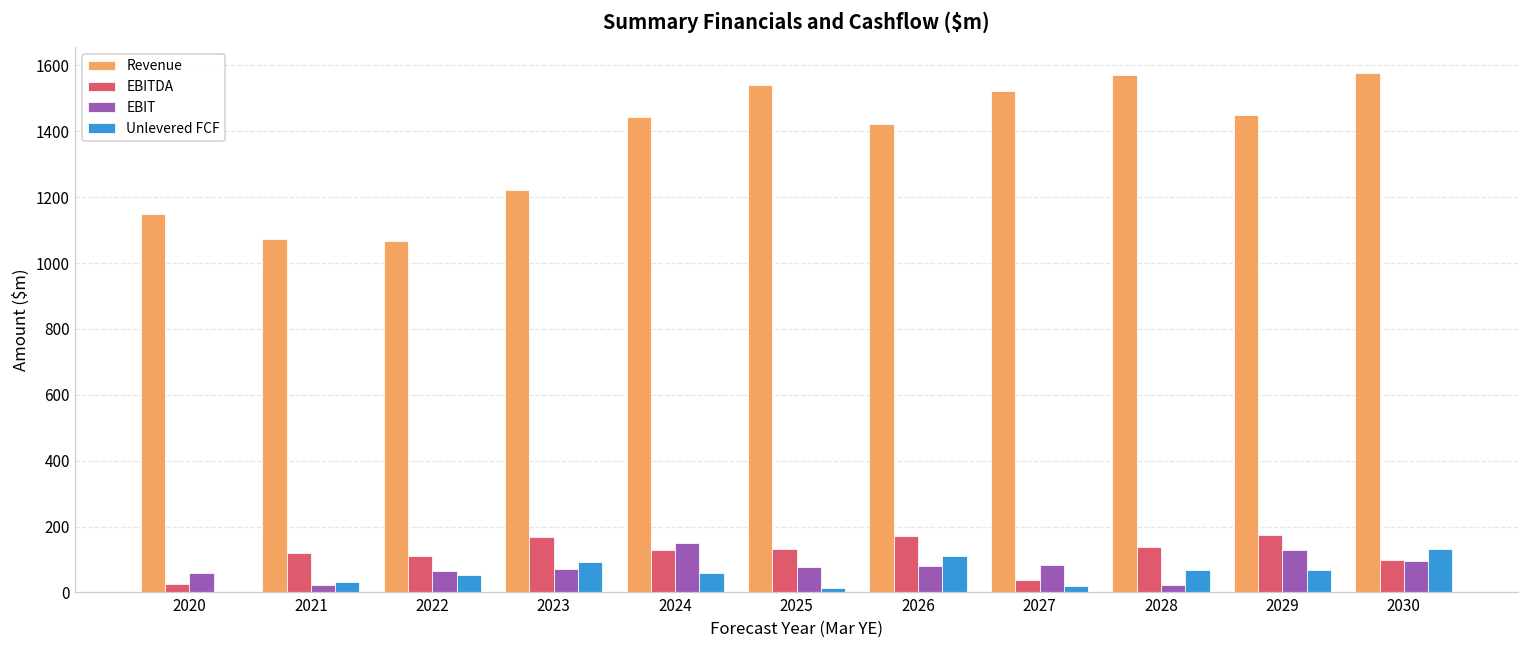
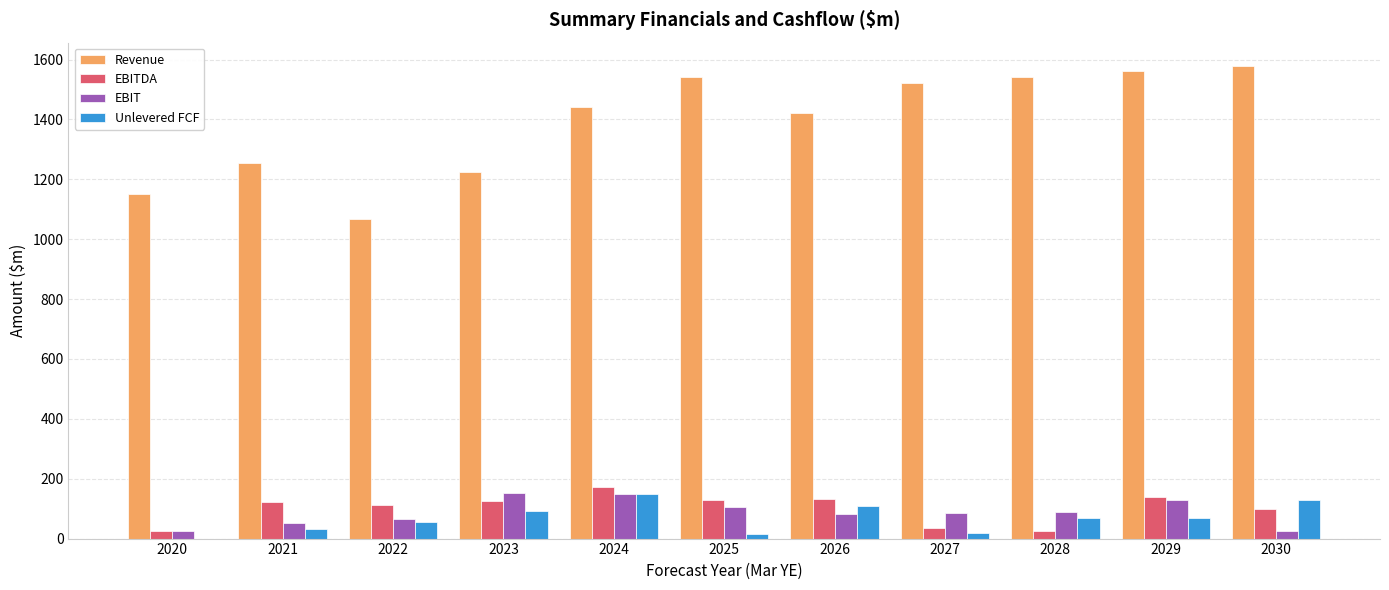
EBIT, 2020: 60 -> 20
Revenue, 2021: 1070 -> 1260
EBIT, 2021: 20 -> 50
EBITDA, 2023: 170 -> 120
EBIT, 2023: 70 -> 150
EBITDA, 2024: 130 -> 170
Unlevered FCF, 2024: 60 -> 150
EBIT, 2025: 80 -> 110
EBITDA, 2026: 170 -> 130
Revenue, 2028: 1570 -> 1540
EBITDA, 2028: 140 -> 20
EBIT, 2028: 20 -> 90
Revenue, 2029: 1450 -> 1560
EBITDA, 2029: 170 -> 140
EBIT, 2030: 90 -> 30
